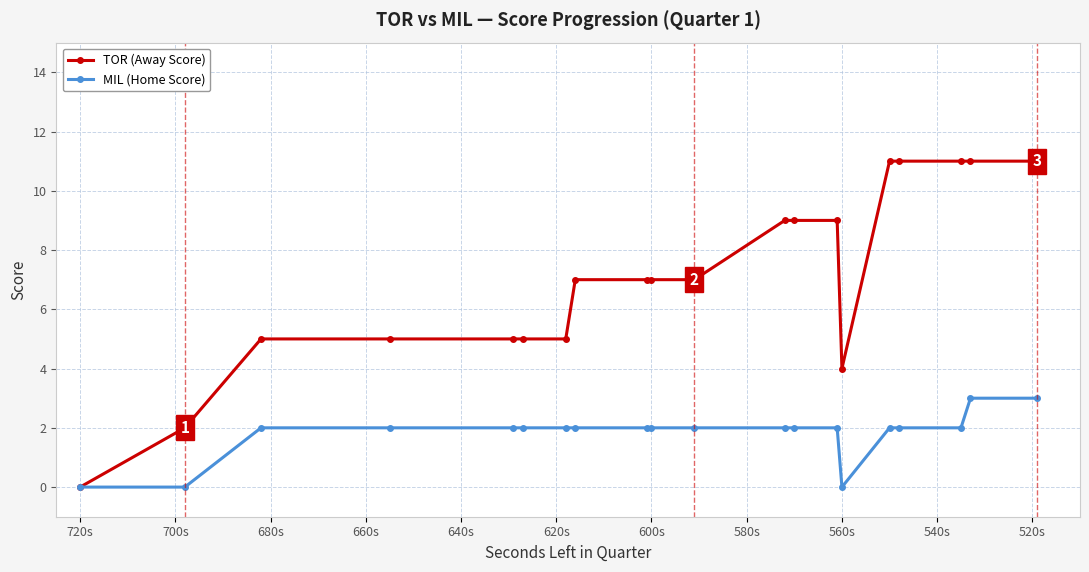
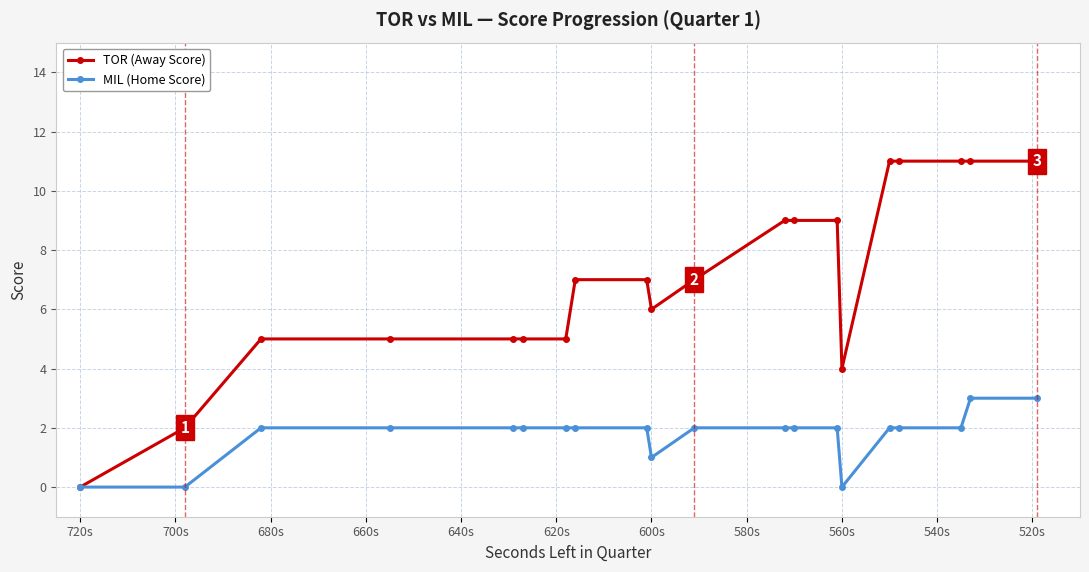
TOR (Away Score), 600s: 7 -> 6
MIL (Home Score), 600s: 2 -> 1
